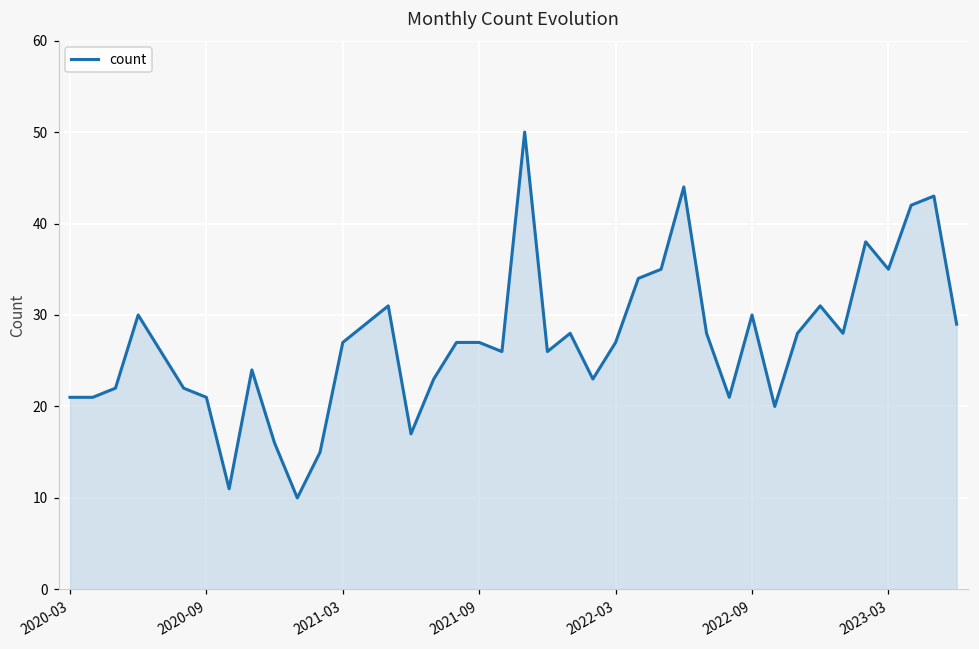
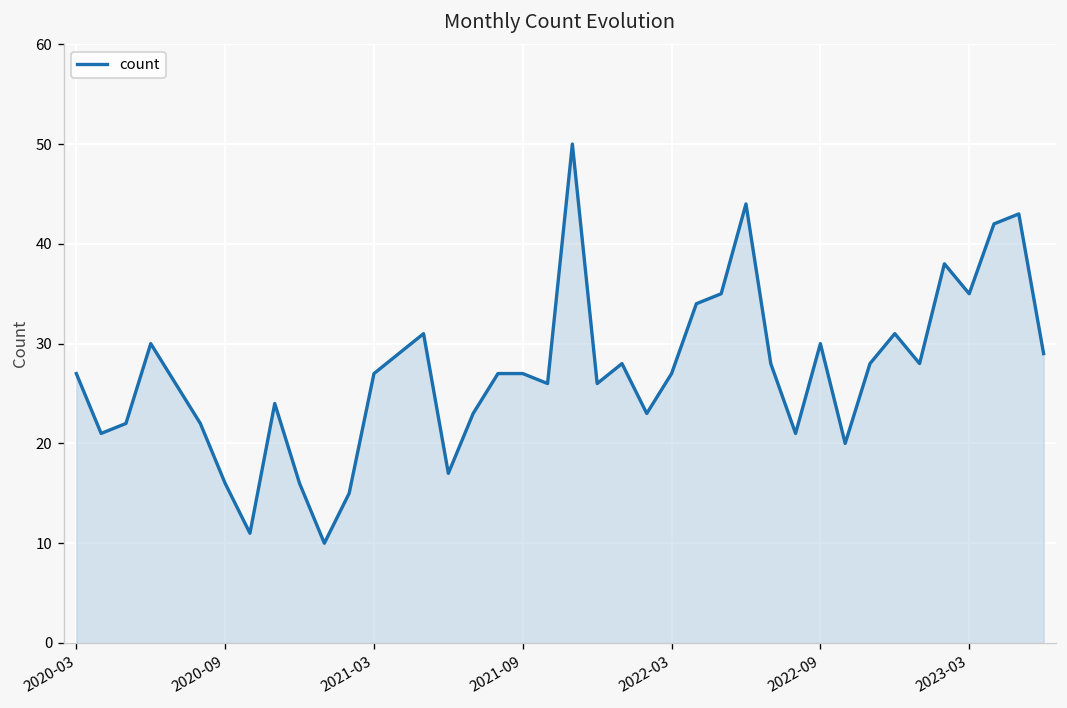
2020-03: 21 -> 27
2020-09: 21 -> 16
